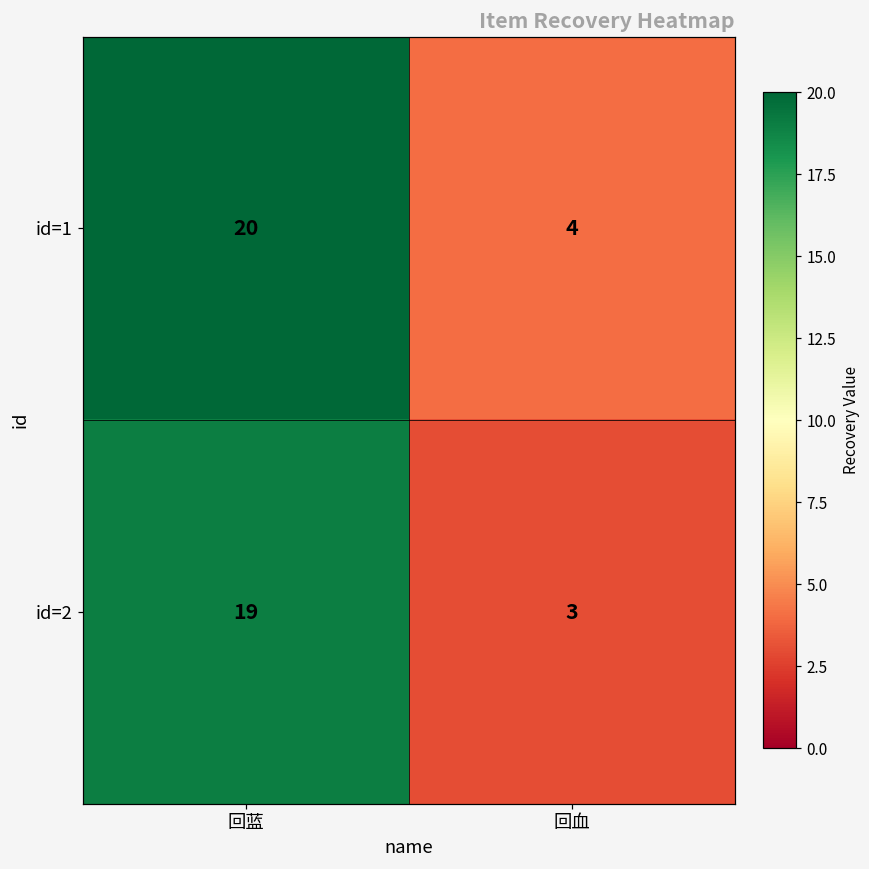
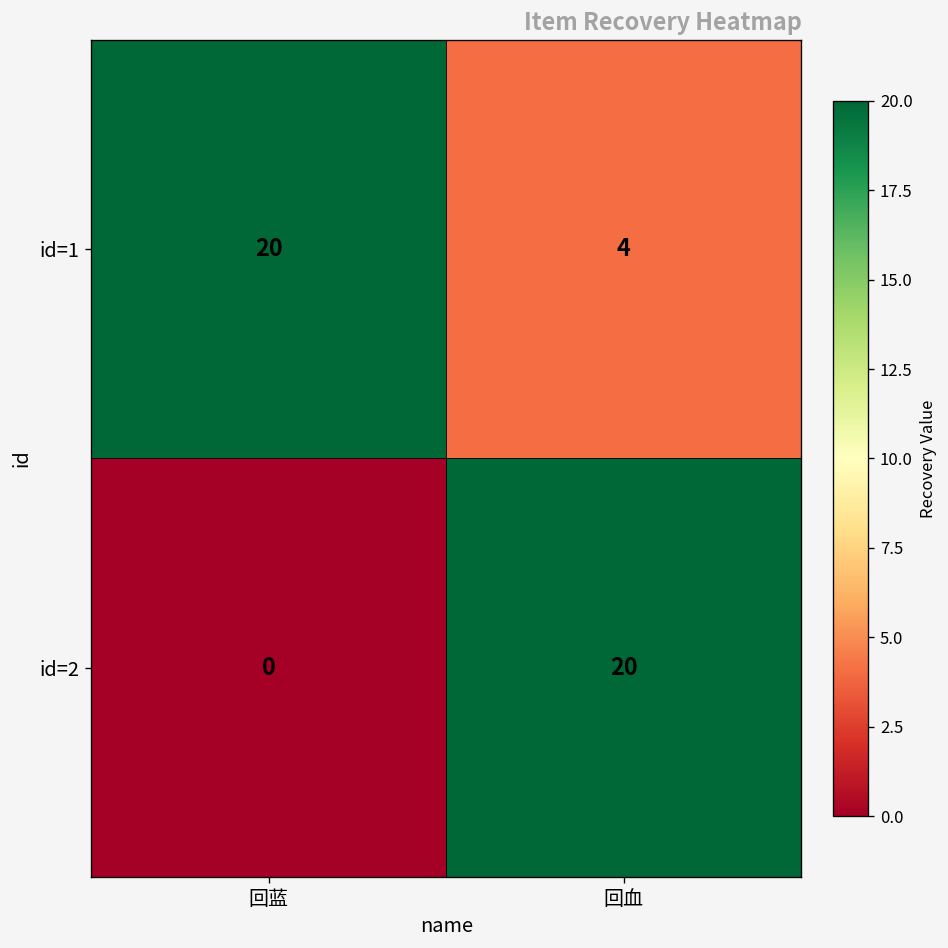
id=2, 回蓝: 19 -> 0
id=2, 回血: 3 -> 20
